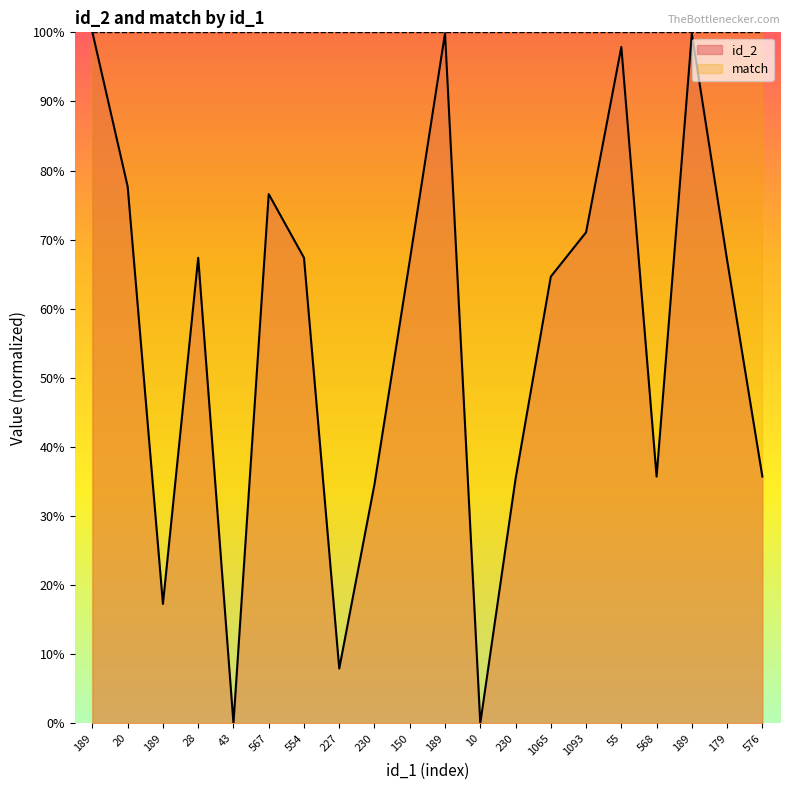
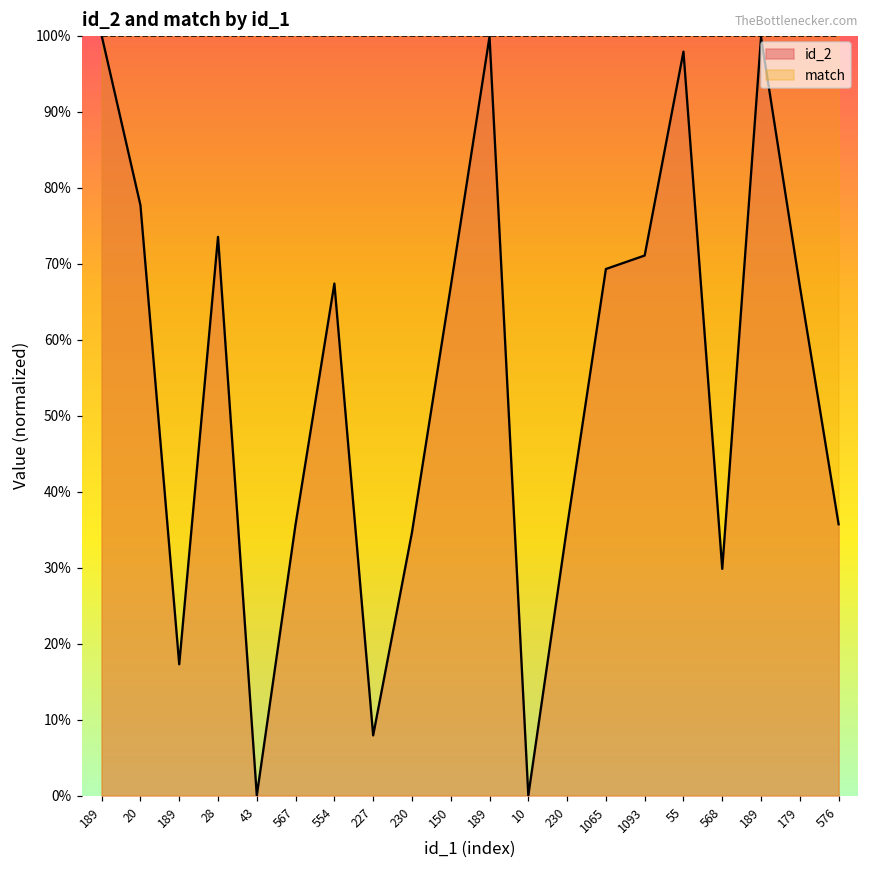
id_2, 28: 67% -> 74%
id_2, 567: 77% -> 36%
id_2, 1065: 65% -> 69%
id_2, 568: 36% -> 30%
